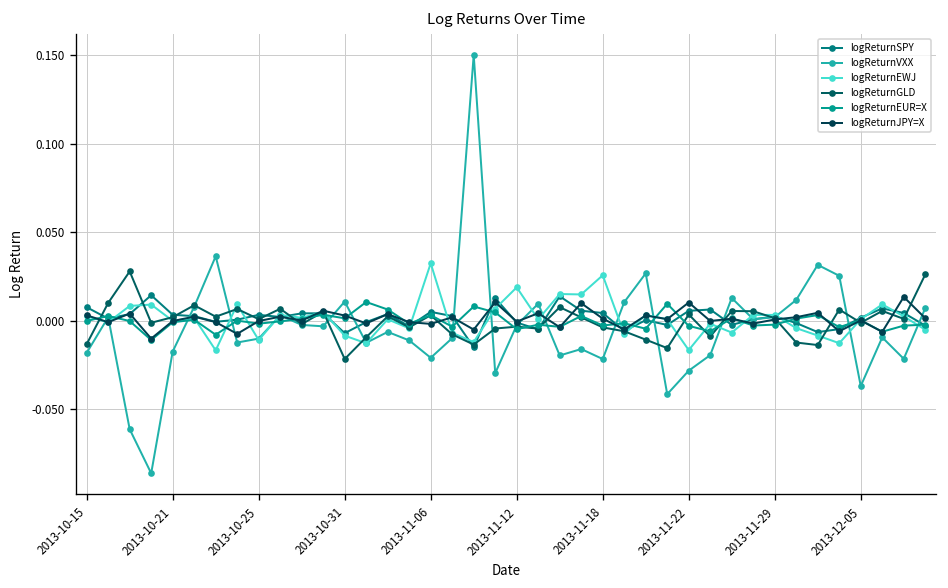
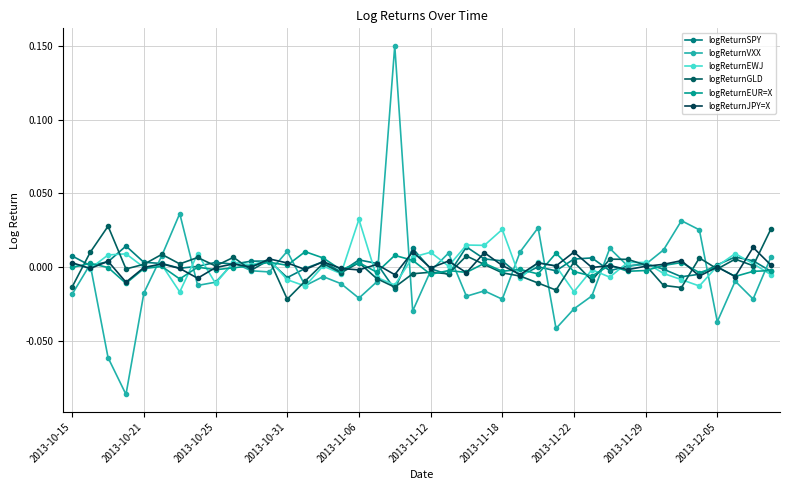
logReturnEWJ, 2013-11-12: 0.019 -> 0.010
